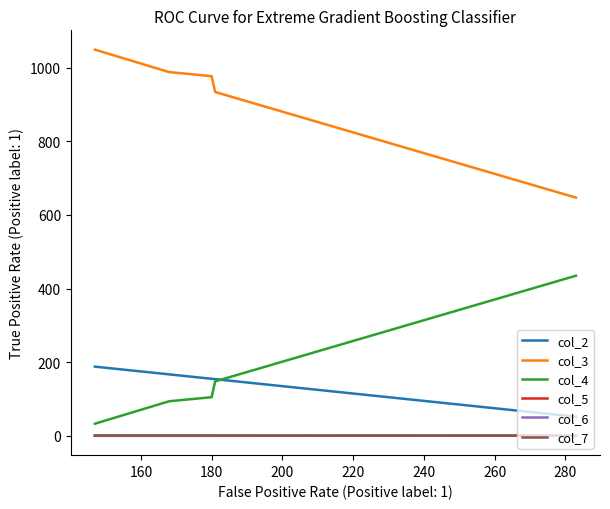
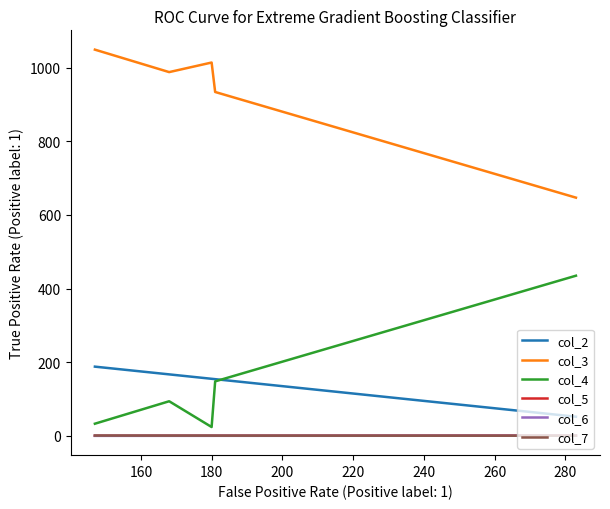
col_3, 180: 980 -> 1010
col_4, 180: 110 -> 20
